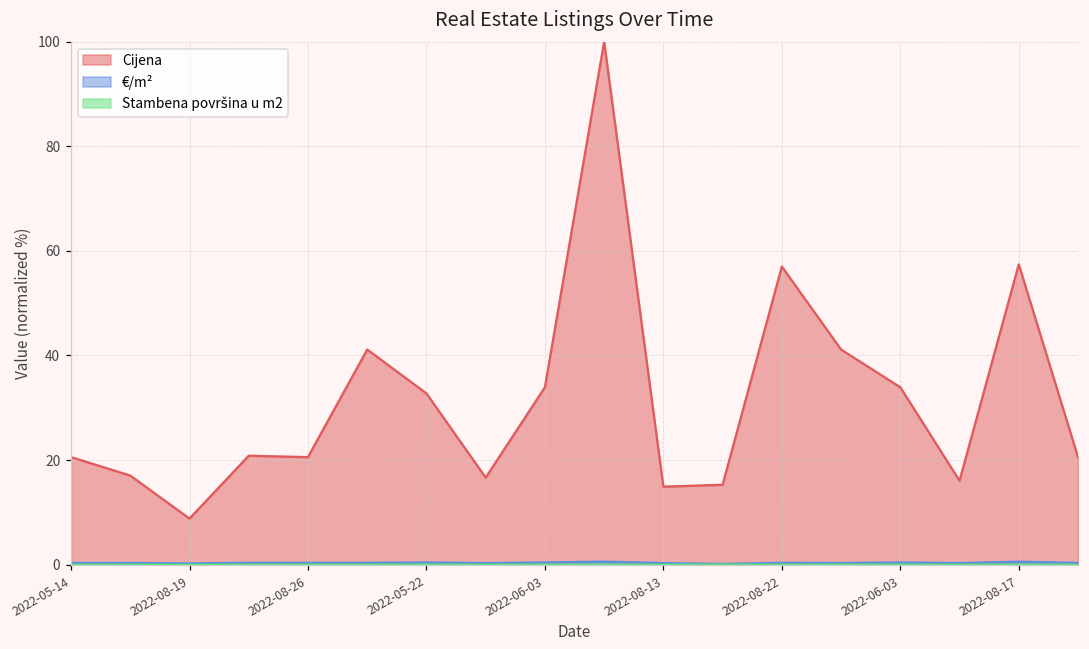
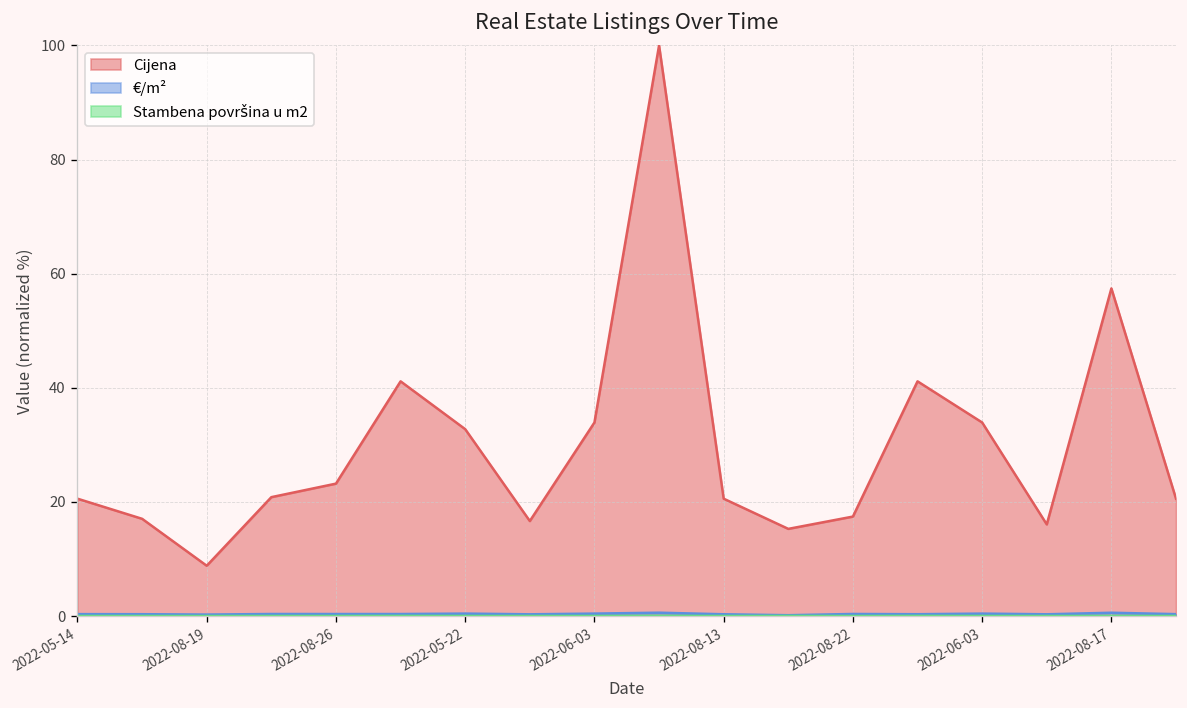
Cijena, 2022-08-26: 21 -> 23
Cijena, 2022-08-13: 15 -> 21
Cijena, 2022-08-22: 57 -> 17
